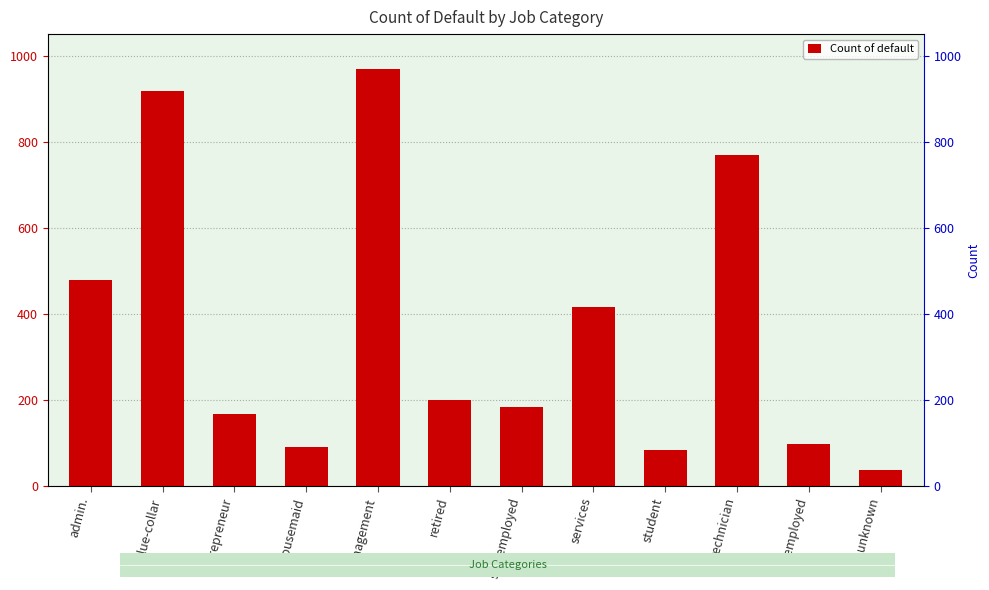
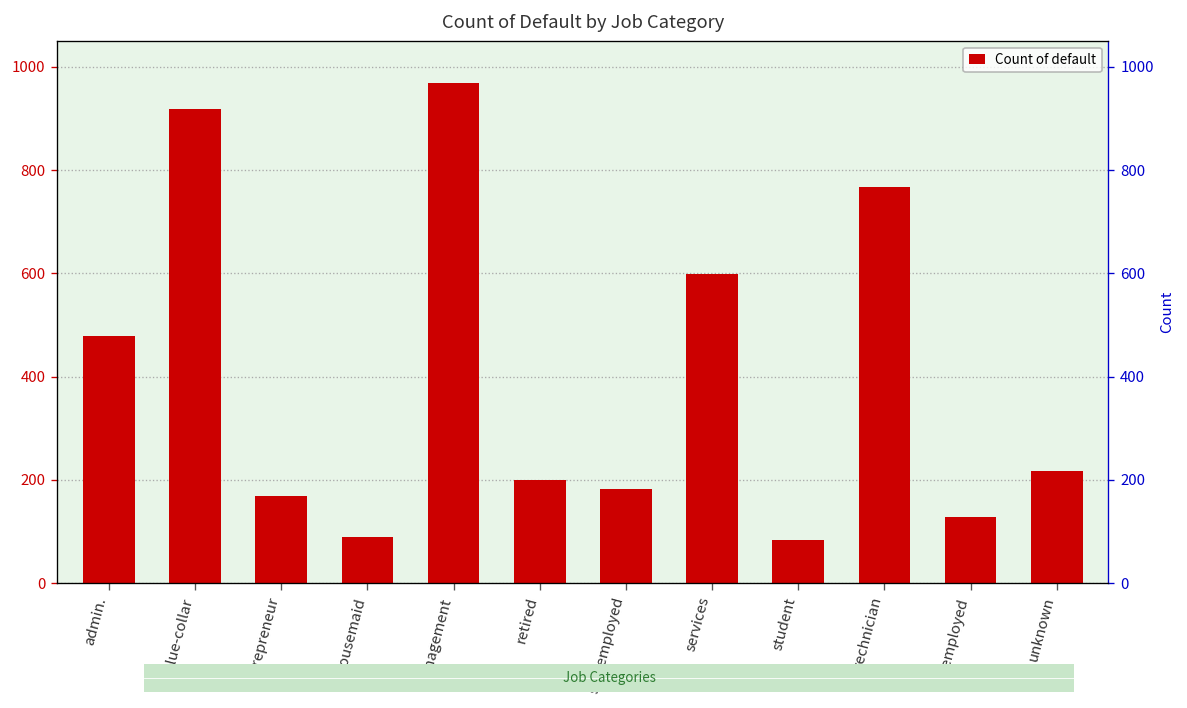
services: 420 -> 600
unemployed: 100 -> 130
unknown: 40 -> 220
